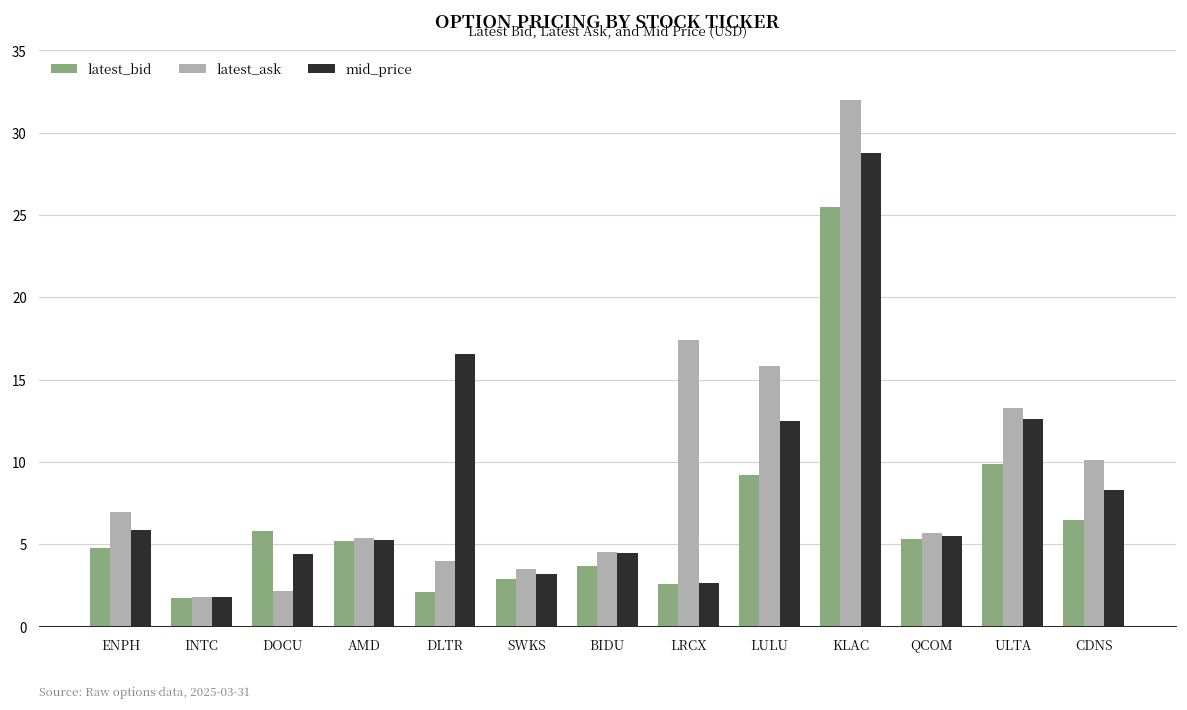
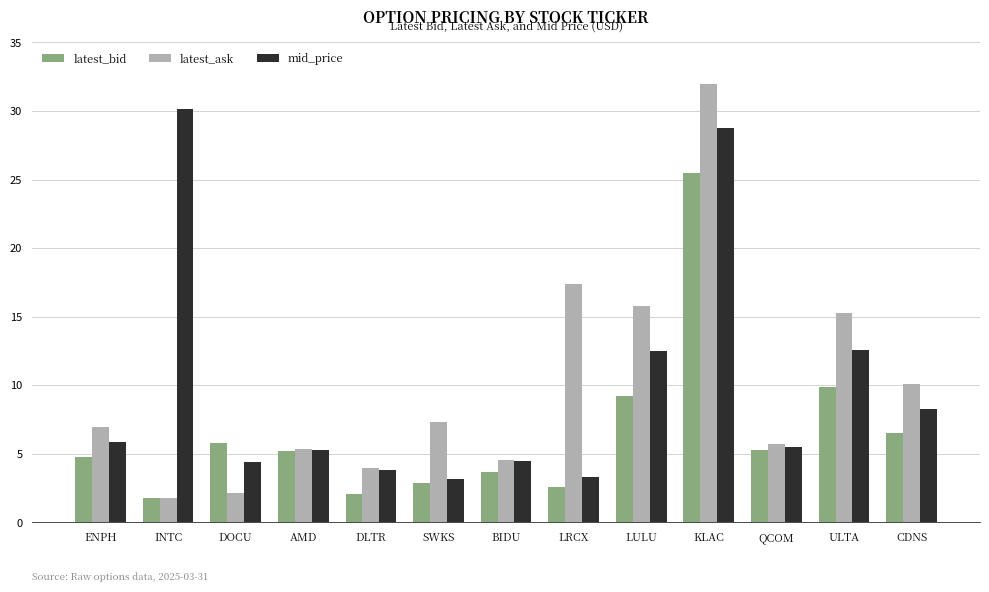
mid_price, INTC: 1.8 -> 30.1
mid_price, DLTR: 16.6 -> 3.9
latest_ask, SWKS: 3.5 -> 7.3
mid_price, LRCX: 2.6 -> 3.3
latest_ask, ULTA: 13.3 -> 15.3
